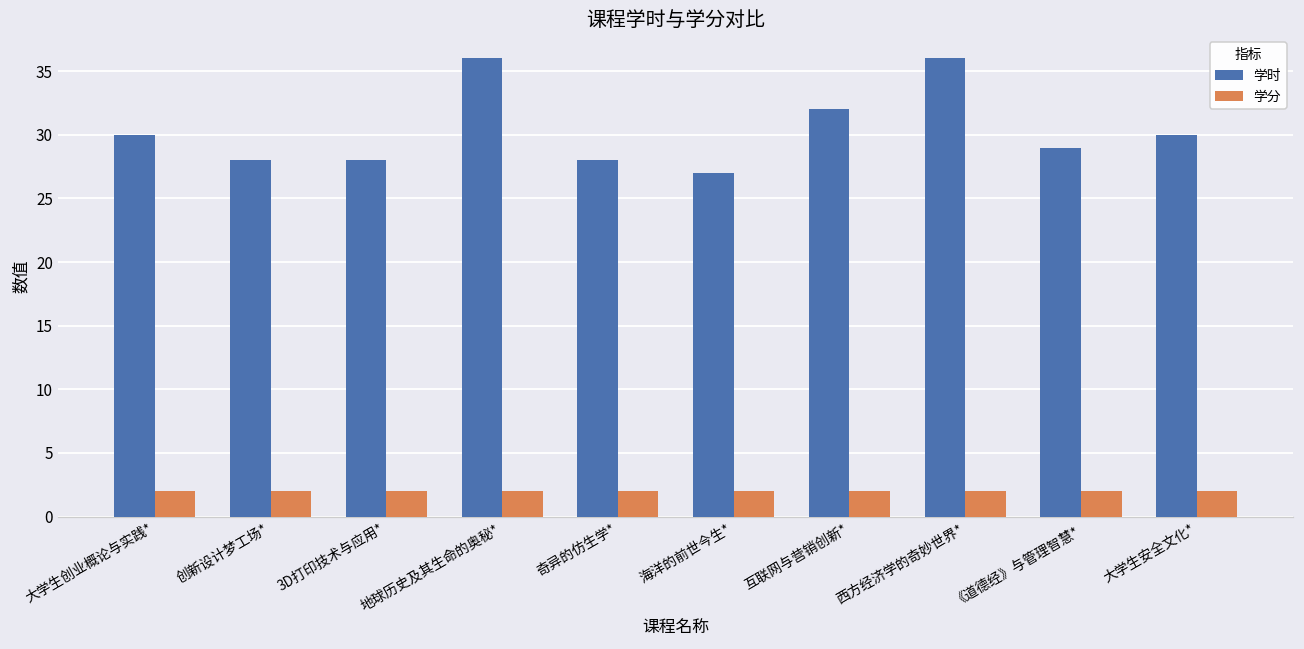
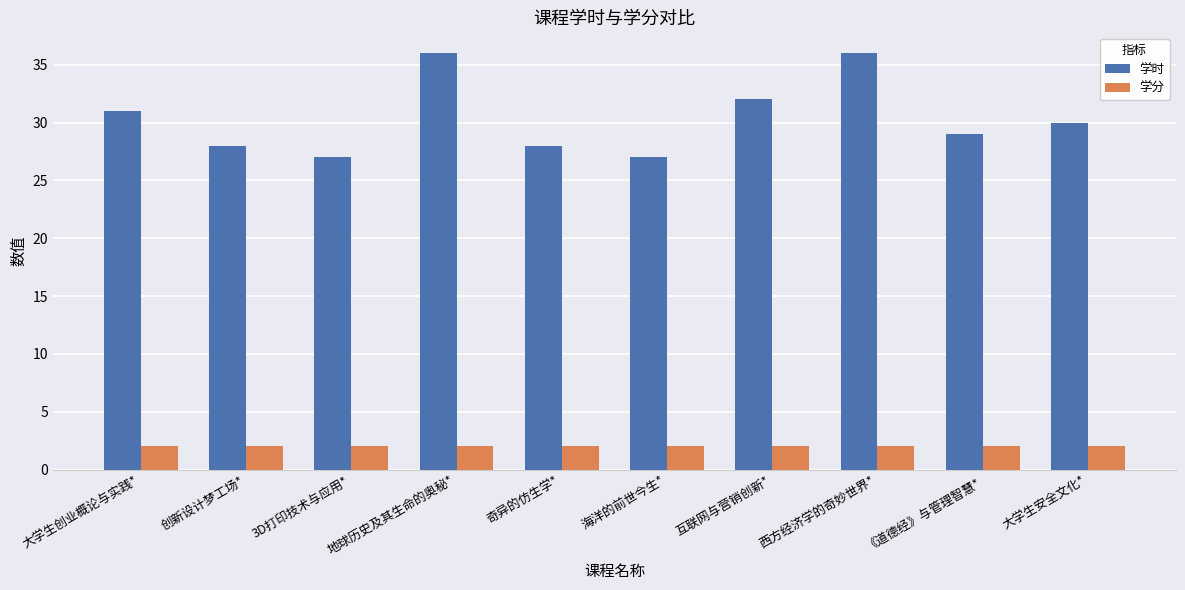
学时, 大学生创业概论与实践*: 30 -> 31
学时, 3D打印技术与应用*: 28 -> 27
